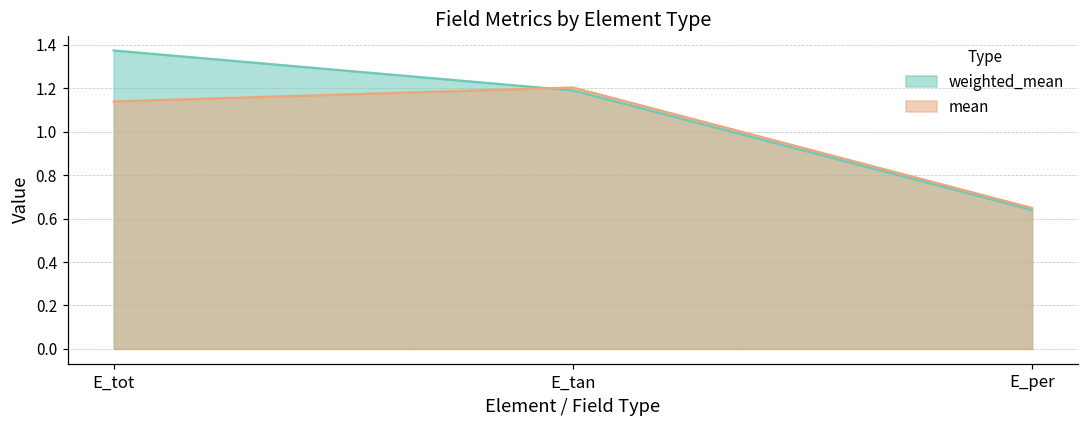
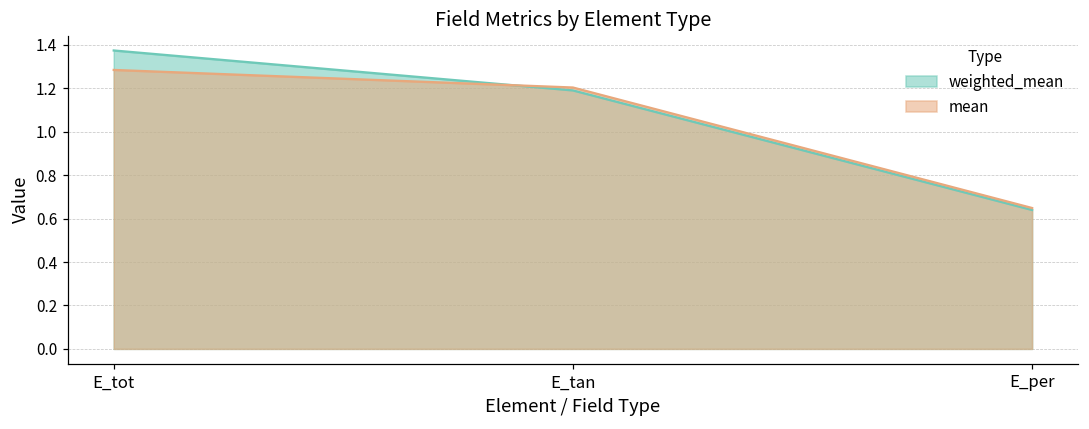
mean, E_tot: 1.14 -> 1.28
